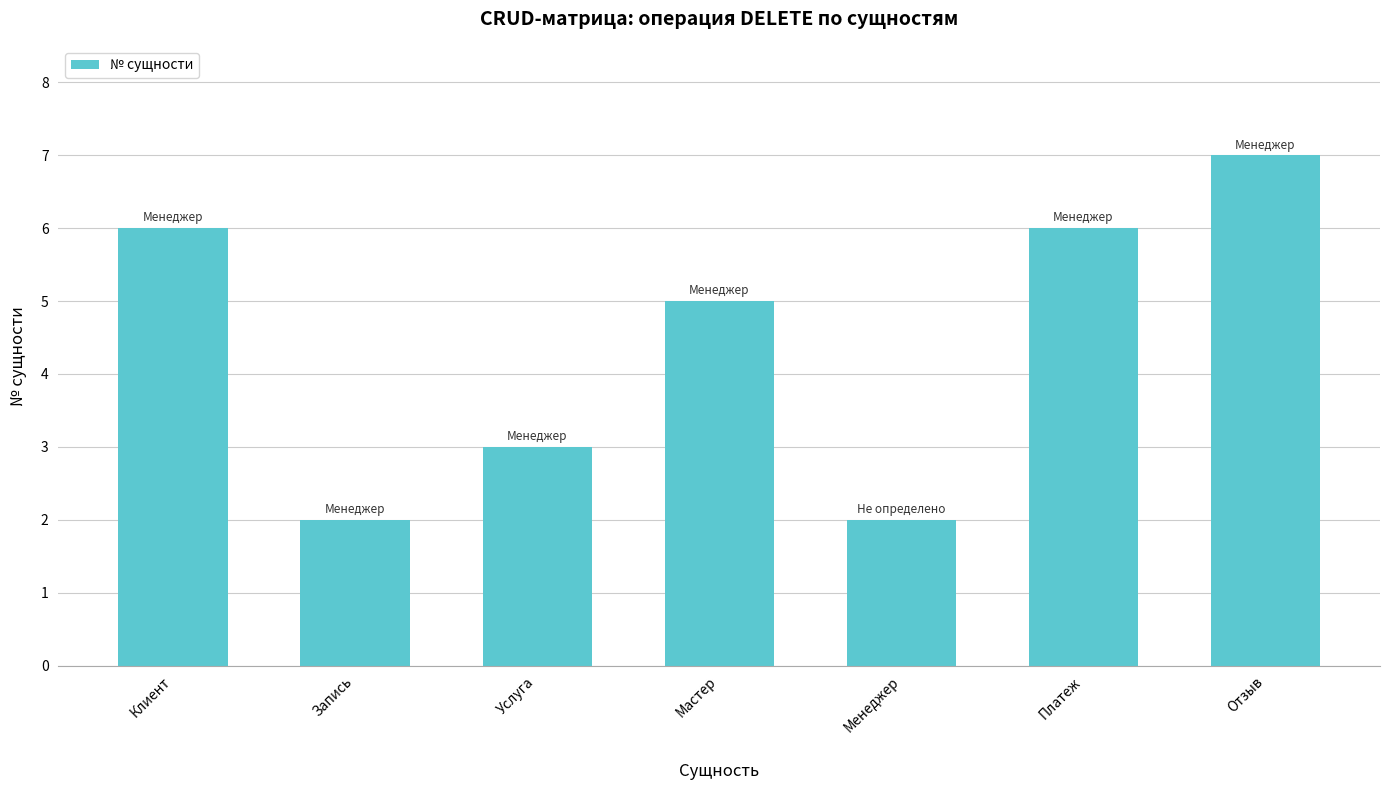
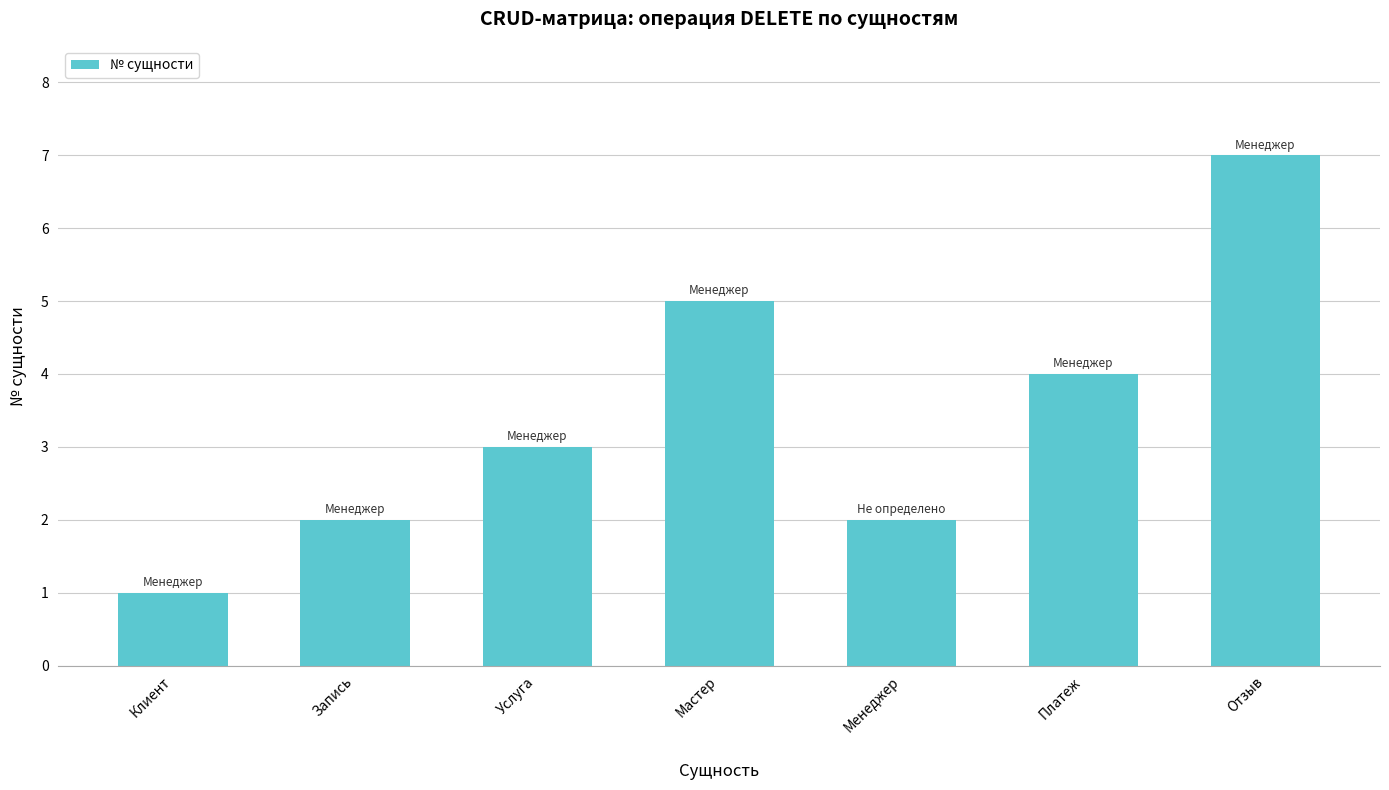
Клиент: 6 -> 1
Платеж: 6 -> 4
